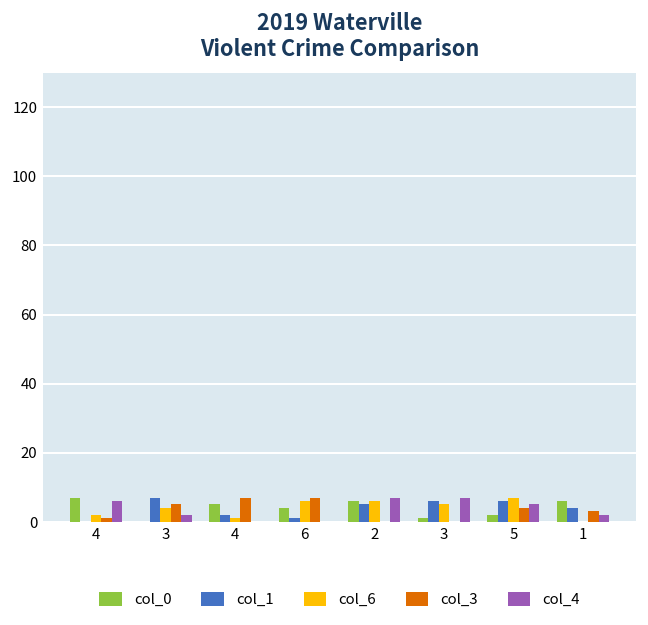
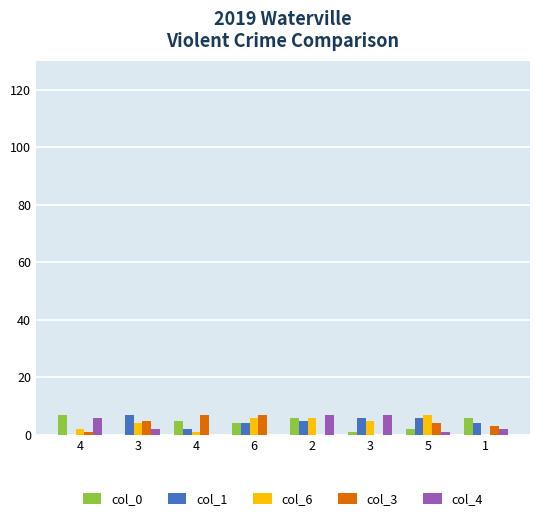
col_1, 6: 1 -> 4
col_4, 5: 5 -> 1
